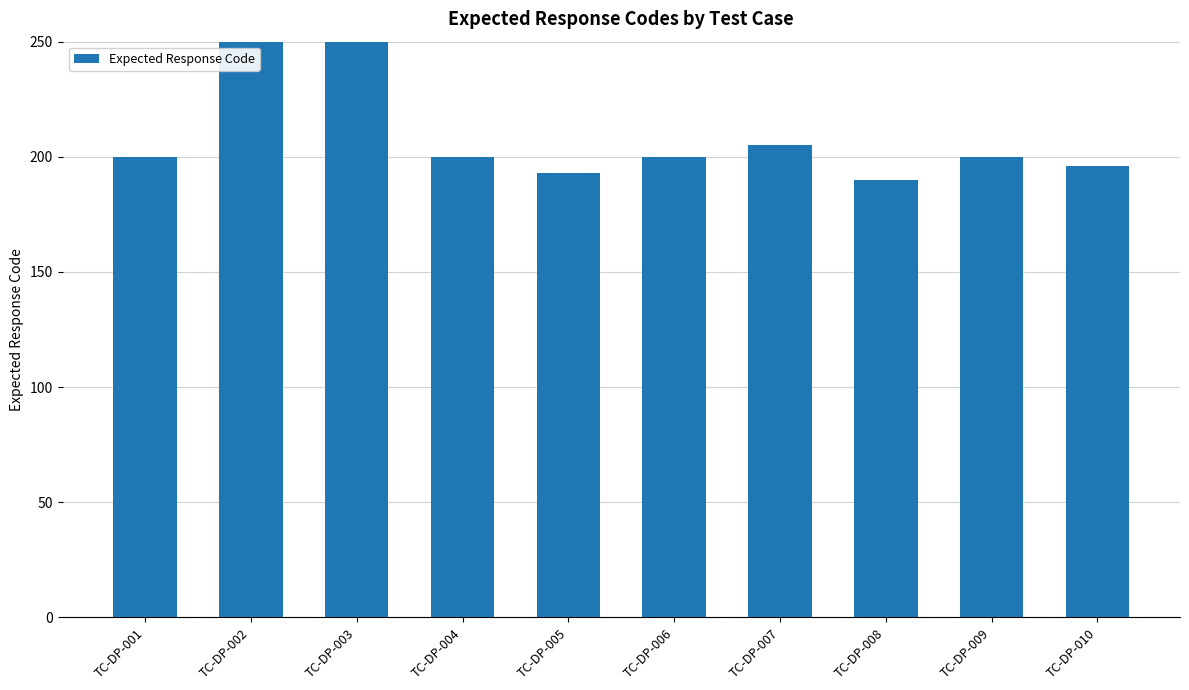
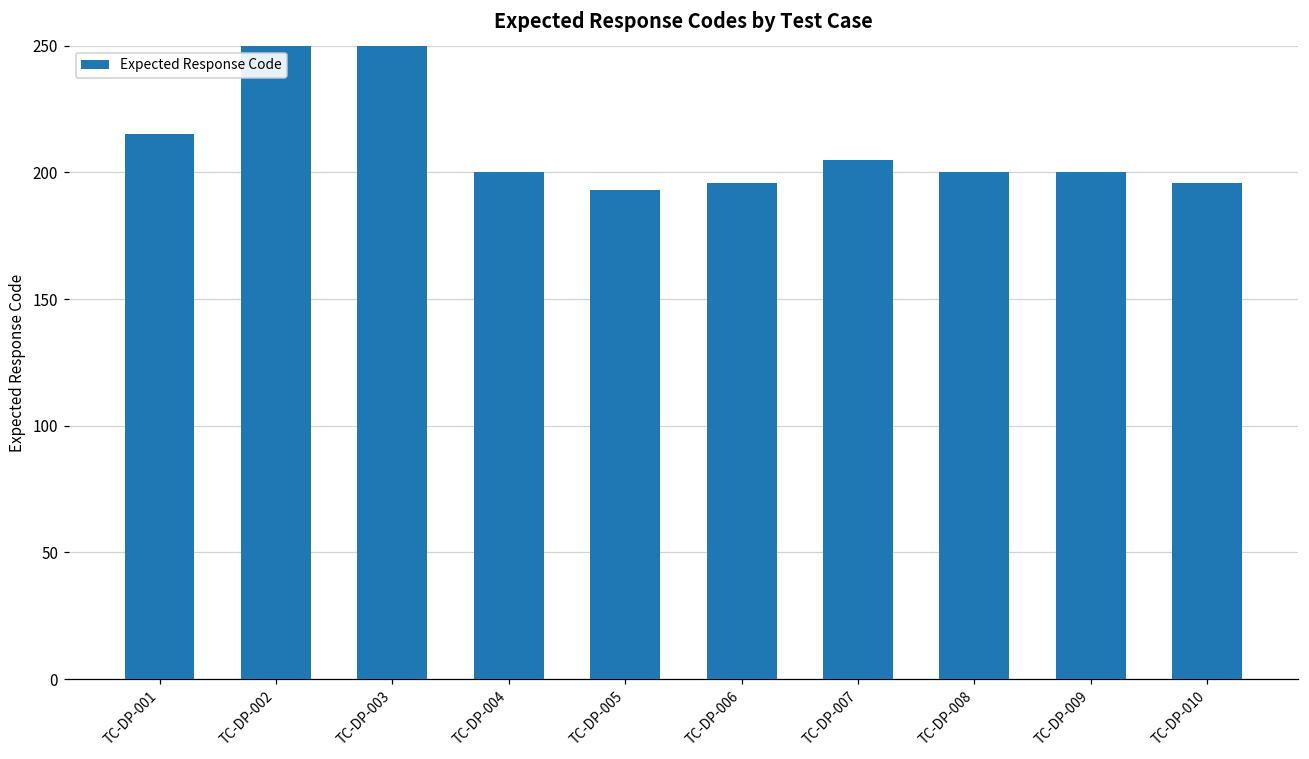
TC-DP-001: 200 -> 215
TC-DP-006: 200 -> 196
TC-DP-008: 190 -> 200
